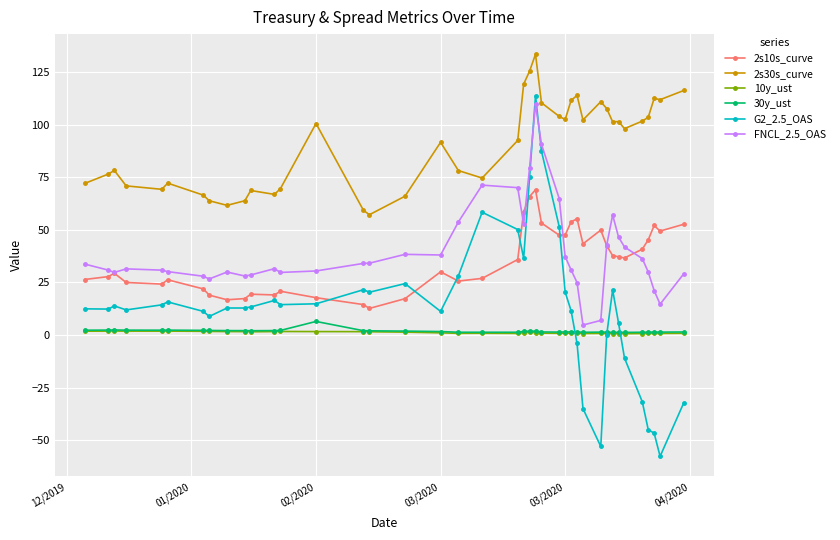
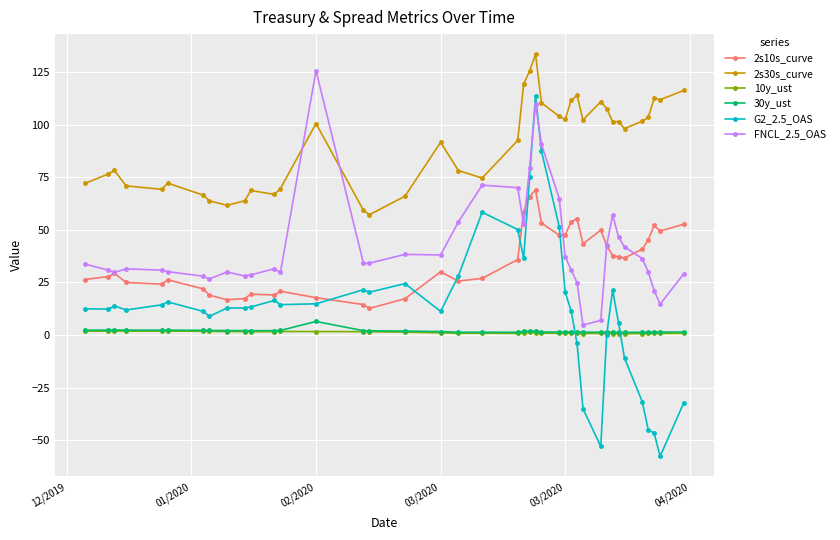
FNCL_2.5_OAS, 02/2020: 30 -> 126
